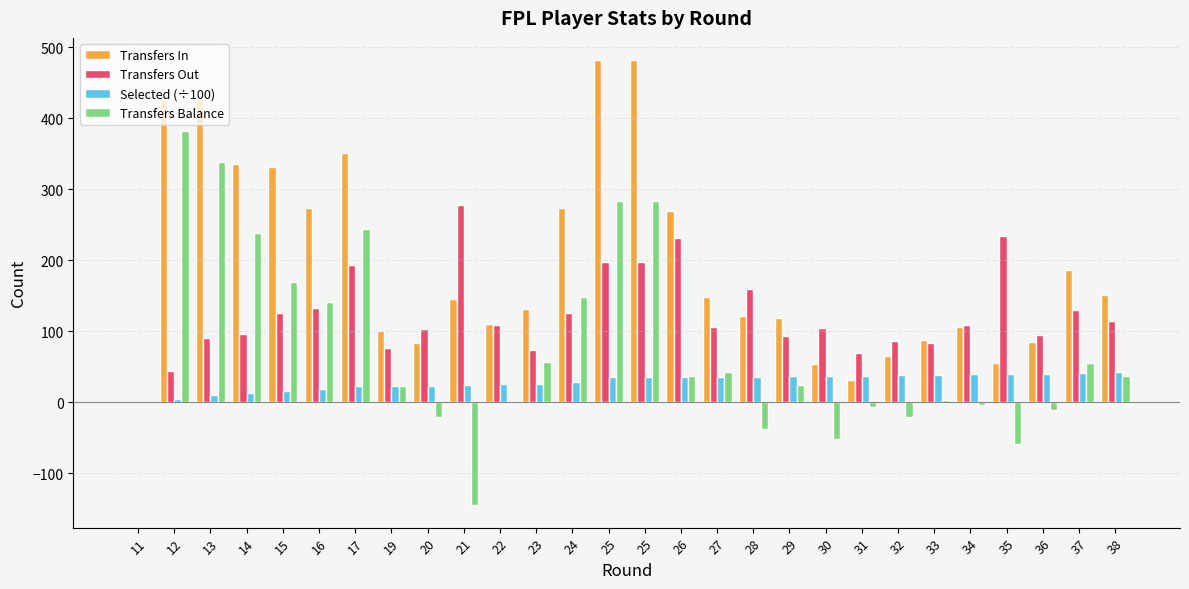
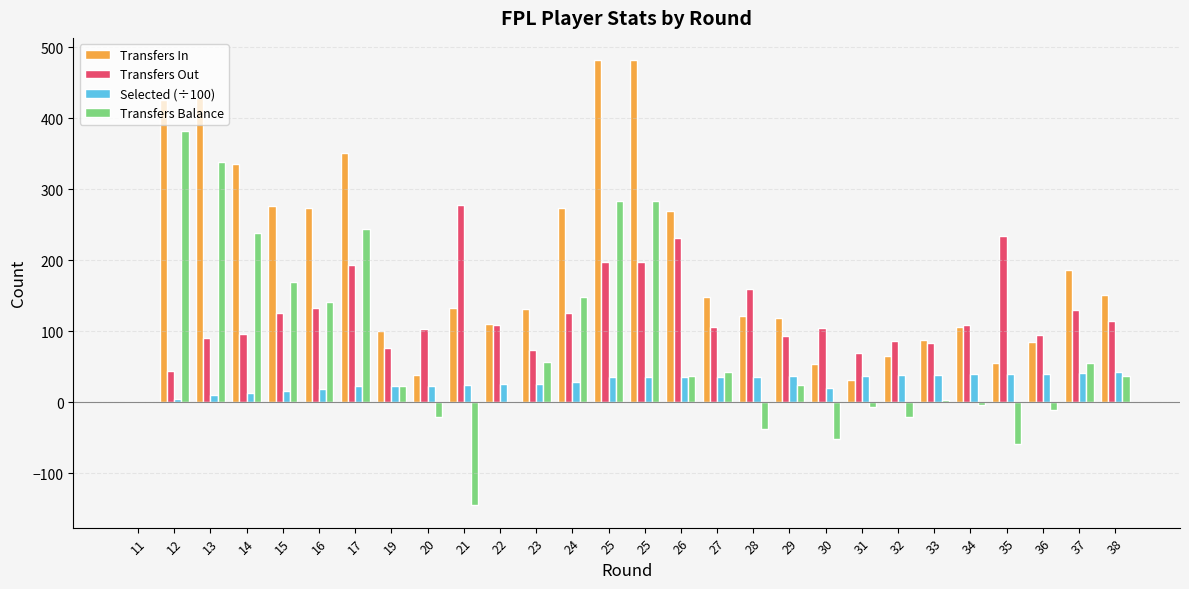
Transfers In, 15: 330 -> 280
Transfers In, 20: 80 -> 40
Transfers In, 21: 150 -> 130
Selected (÷100), 30: 40 -> 20
